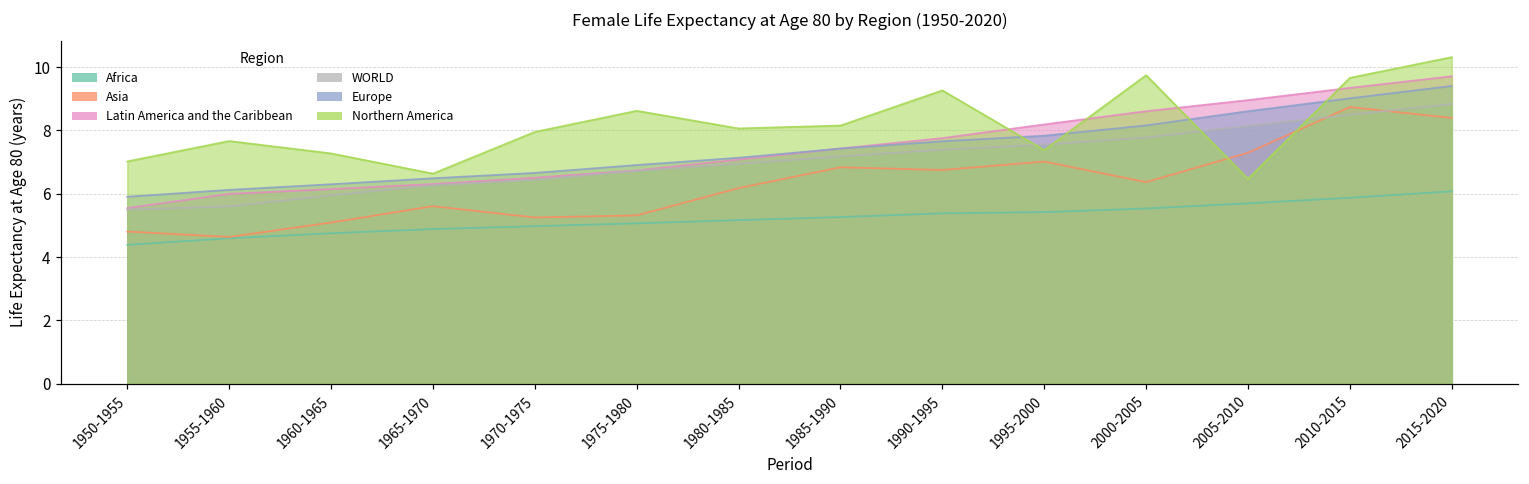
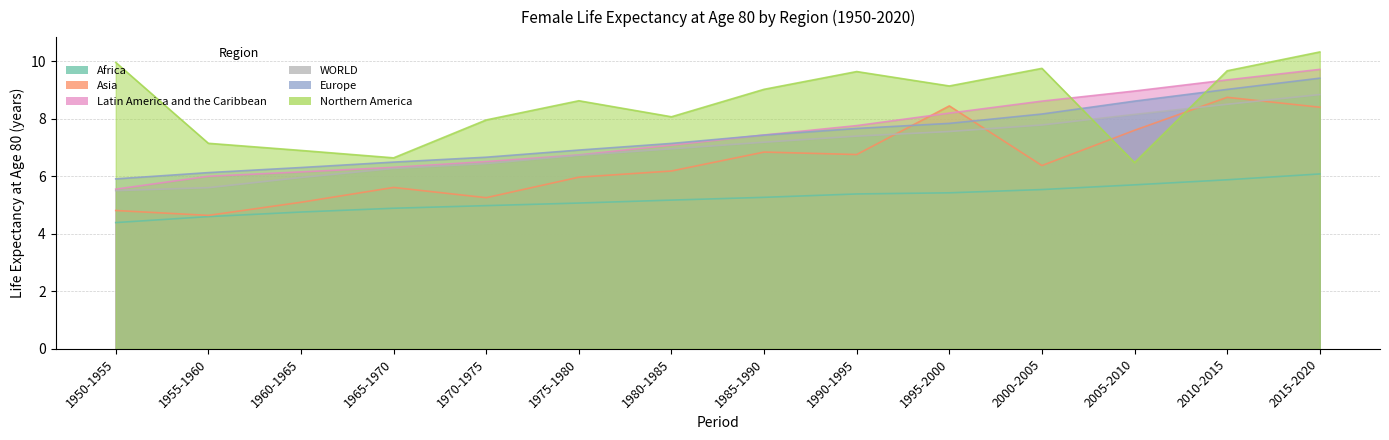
Northern America, 1950-1955: 7.0 -> 10.0
Northern America, 1955-1960: 7.7 -> 7.1
Northern America, 1960-1965: 7.3 -> 6.9
Asia, 1975-1980: 5.3 -> 6.0
Northern America, 1985-1990: 8.2 -> 9.0
Northern America, 1990-1995: 9.3 -> 9.6
Asia, 1995-2000: 7.0 -> 8.4
Northern America, 1995-2000: 7.4 -> 9.1
Asia, 2005-2010: 7.3 -> 7.6
